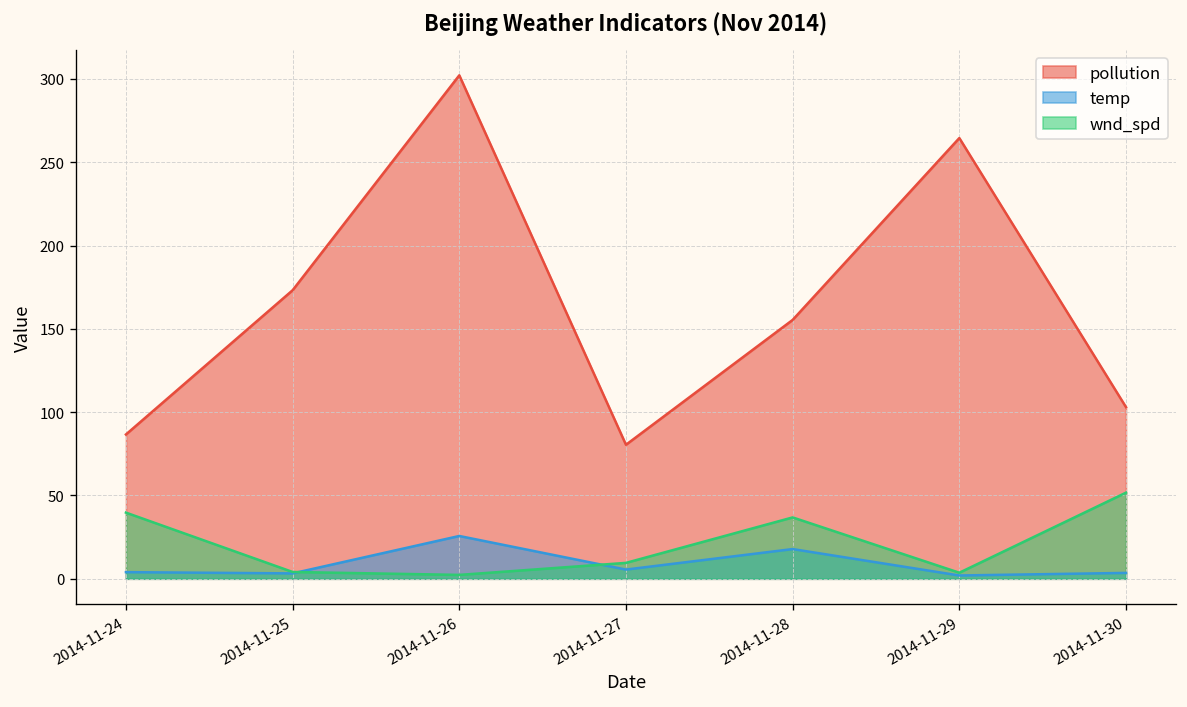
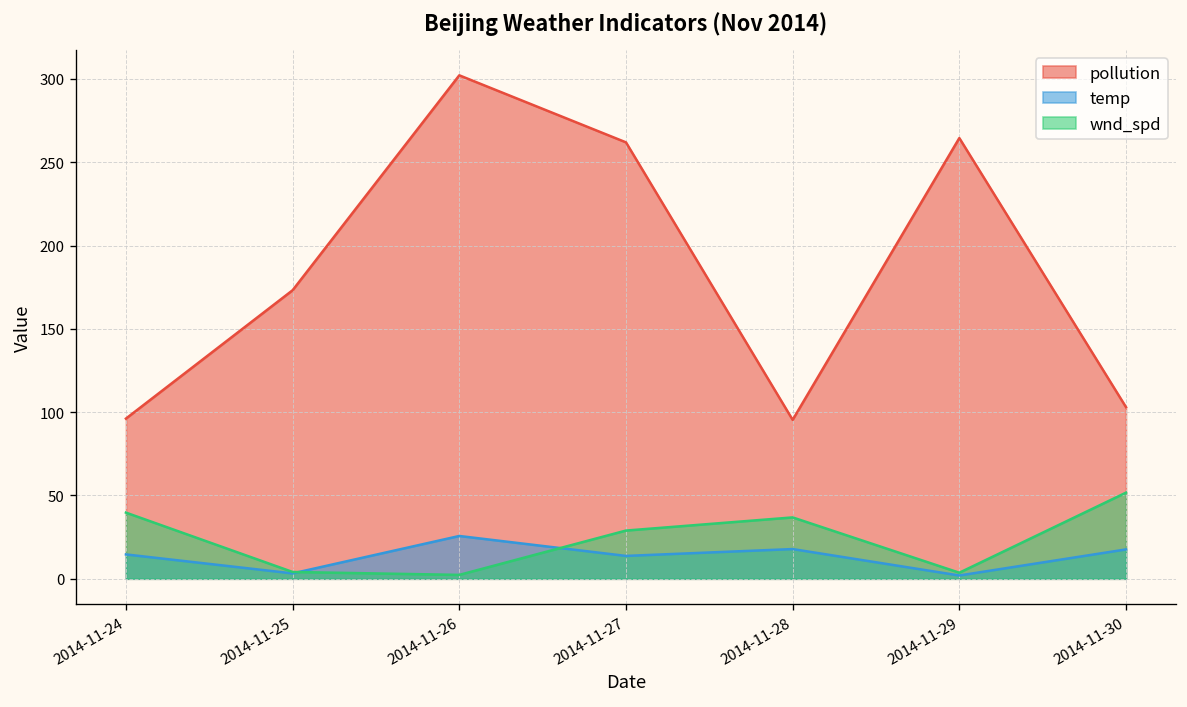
pollution, 2014-11-24: 87 -> 96
temp, 2014-11-24: 4 -> 15
pollution, 2014-11-27: 80 -> 262
temp, 2014-11-27: 6 -> 14
wnd_spd, 2014-11-27: 10 -> 29
pollution, 2014-11-28: 155 -> 95
temp, 2014-11-30: 4 -> 18
